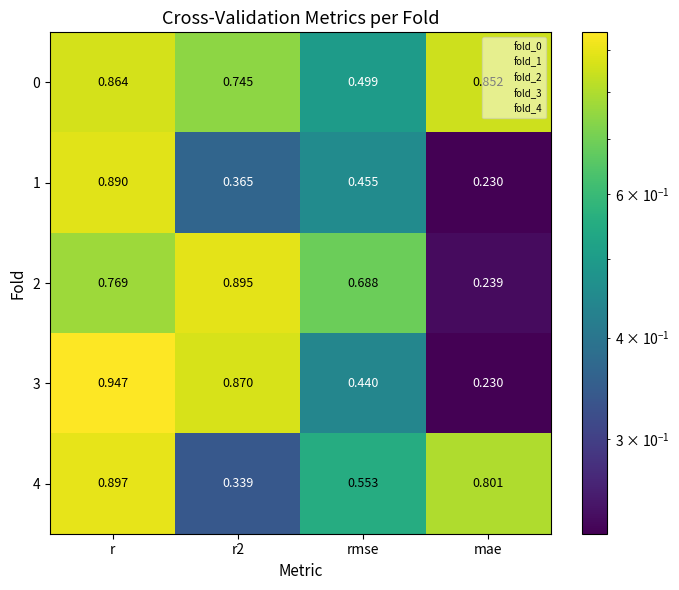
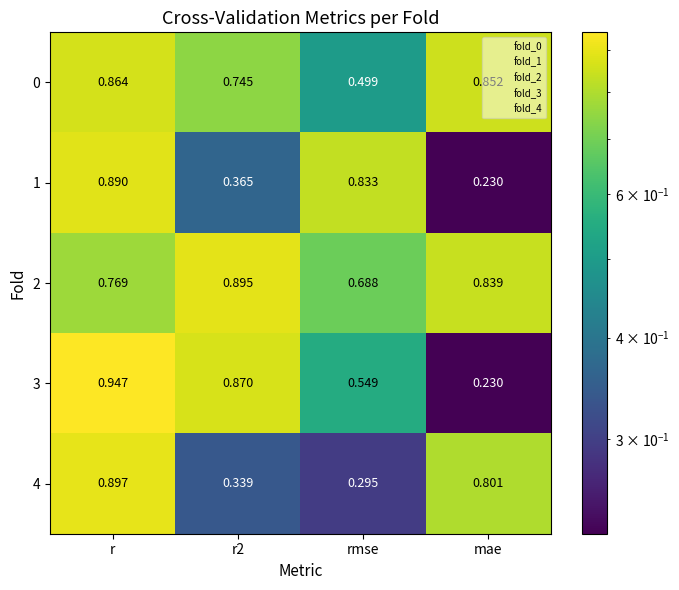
1, rmse: 0.455 -> 0.833
2, mae: 0.239 -> 0.839
3, rmse: 0.440 -> 0.549
4, rmse: 0.553 -> 0.295
